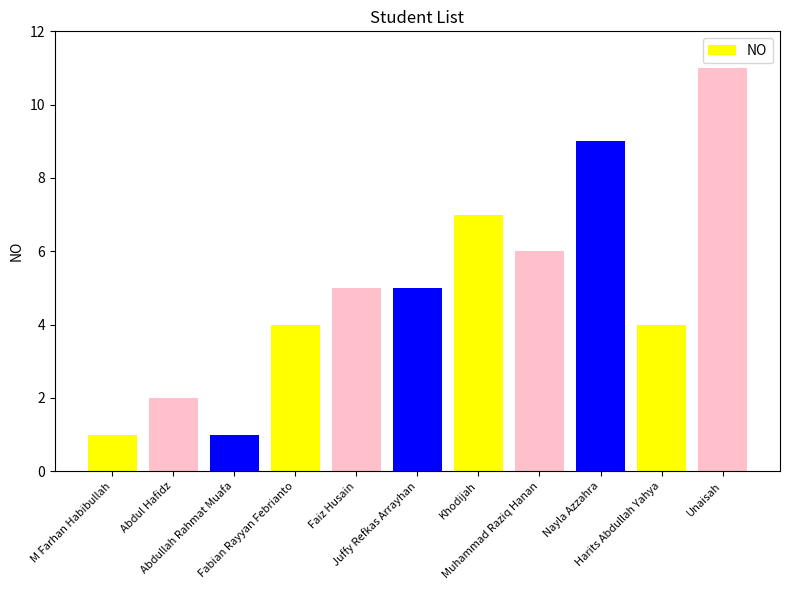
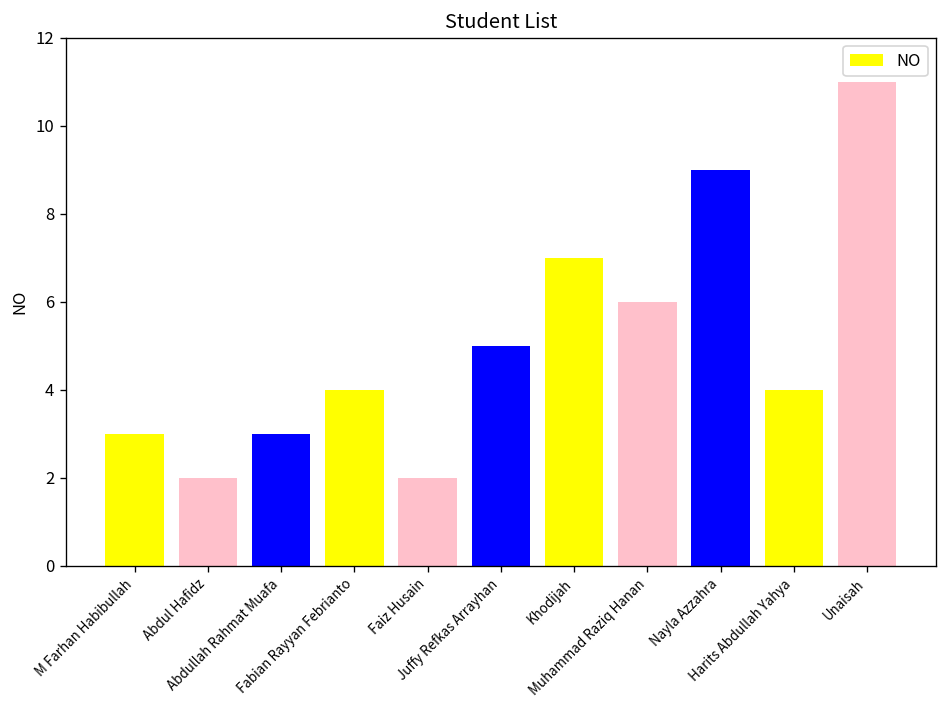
M Farhan Habibullah: 1 -> 3
Abdullah Rahmat Muafa: 1 -> 3
Faiz Husain: 5 -> 2
